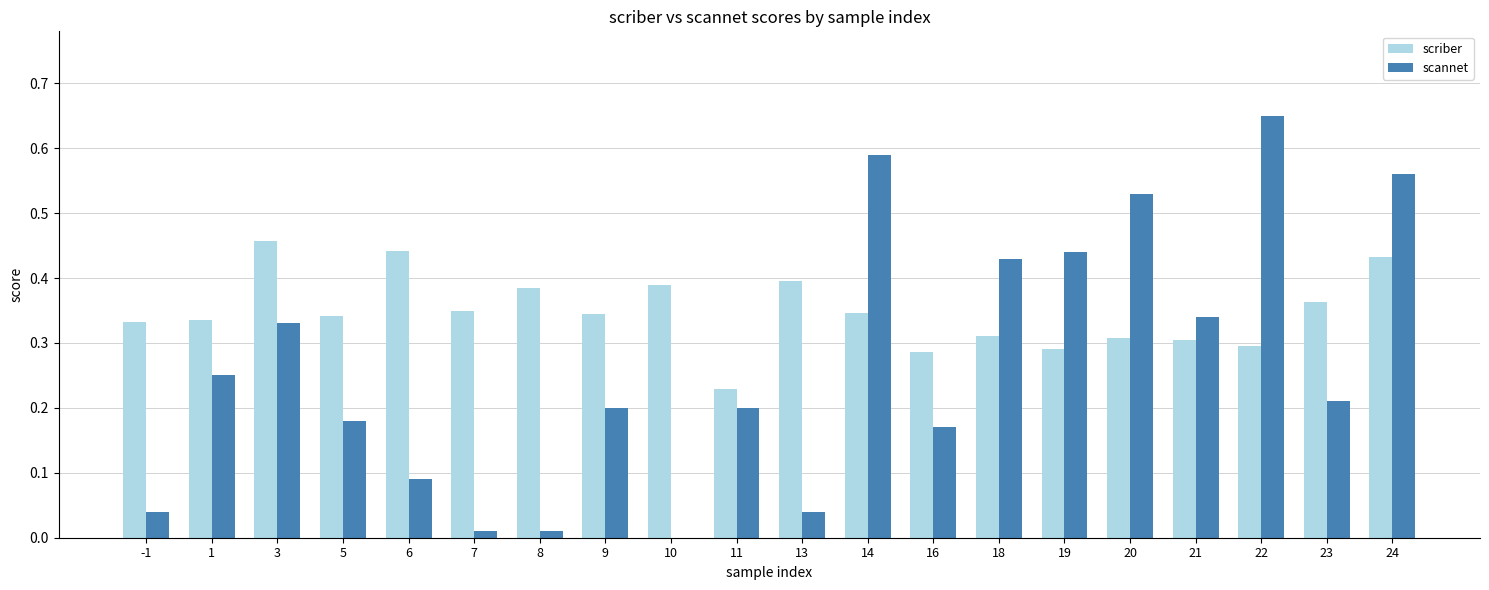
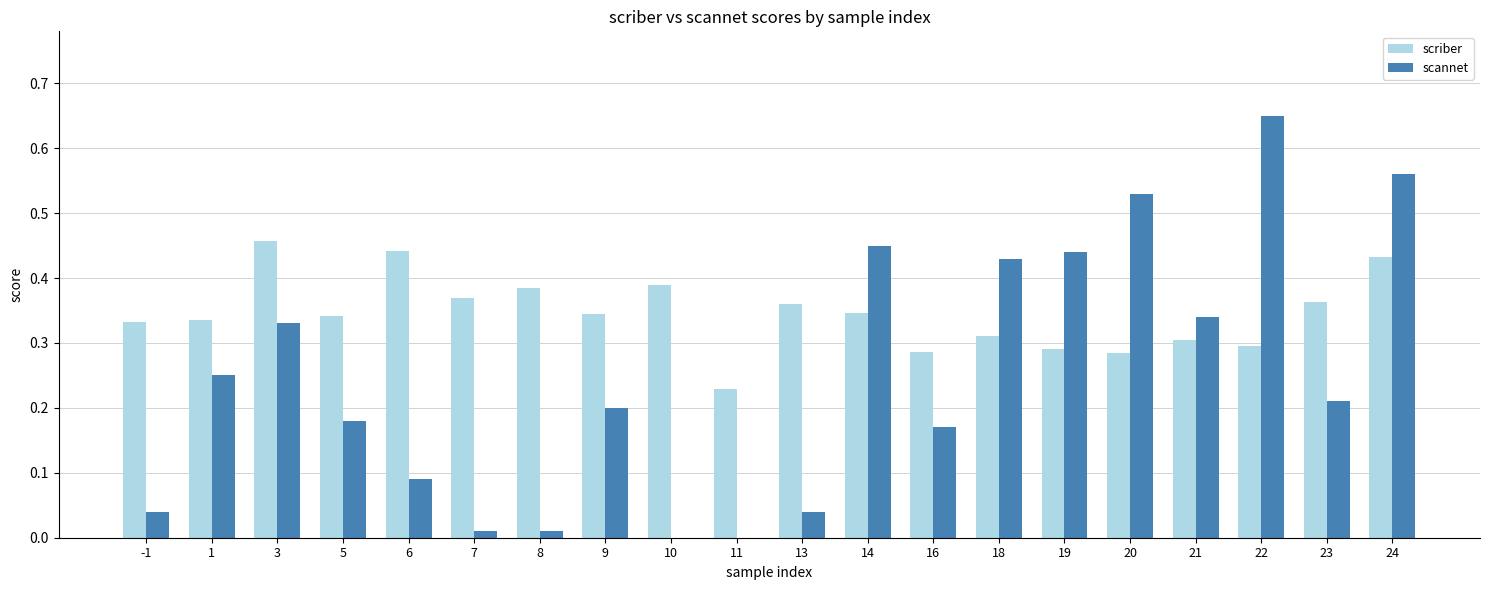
scriber, 7: 0.35 -> 0.37
scannet, 11: 0.2 -> 0.0
scriber, 13: 0.40 -> 0.36
scannet, 14: 0.59 -> 0.45
scriber, 20: 0.31 -> 0.29
